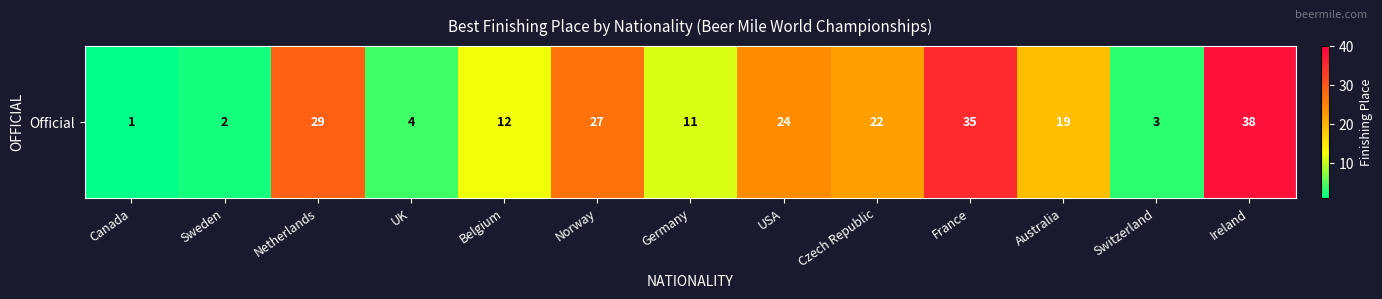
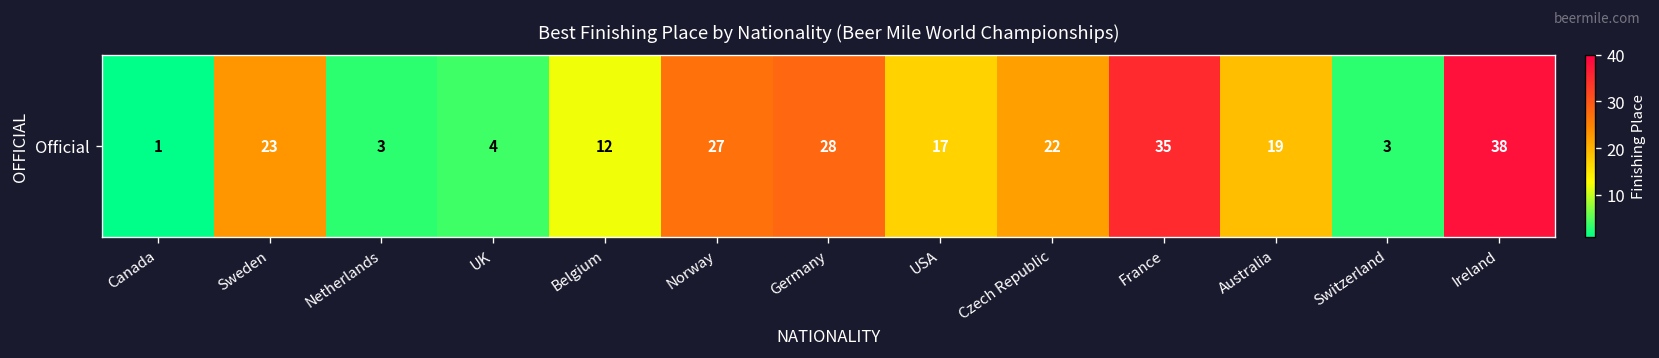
Official, Sweden: 2 -> 23
Official, Netherlands: 29 -> 3
Official, Germany: 11 -> 28
Official, USA: 24 -> 17
